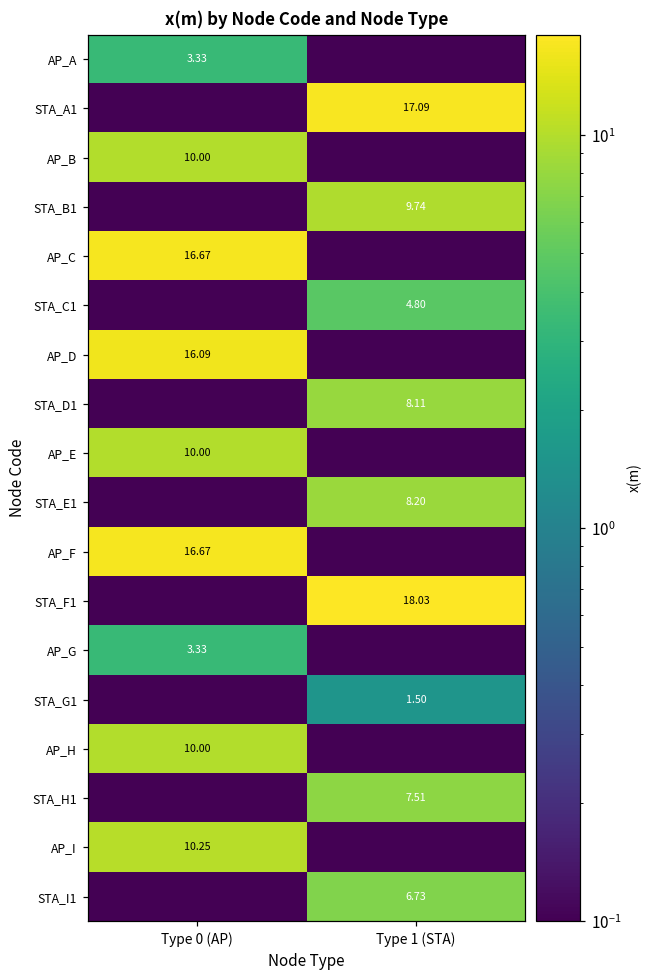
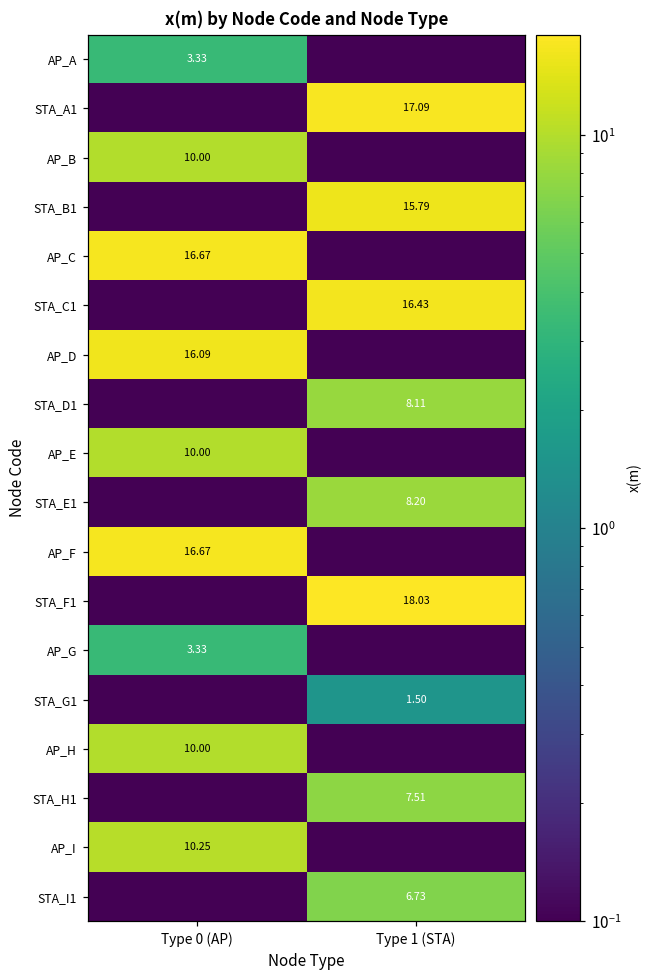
STA_B1, Type 1 (STA): 9.74 -> 15.79
STA_C1, Type 1 (STA): 4.80 -> 16.43
